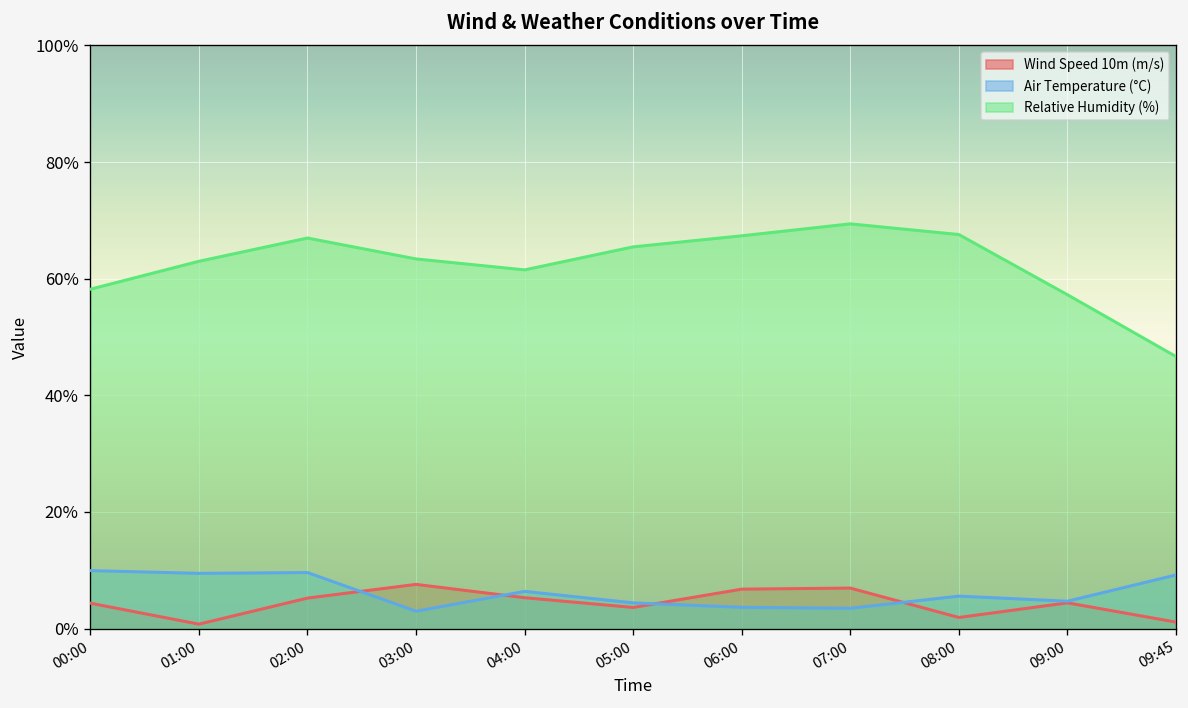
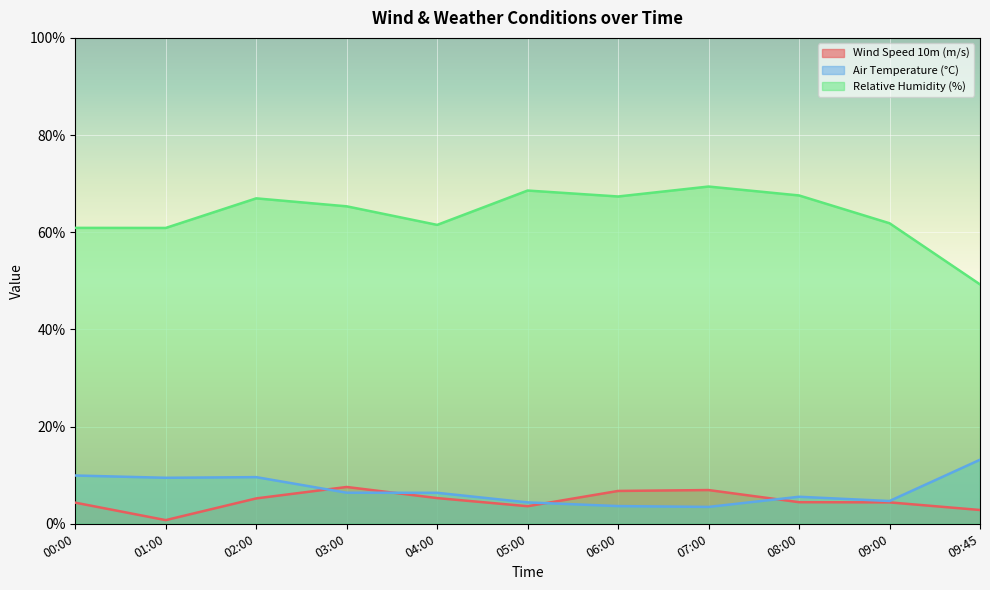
Relative Humidity (%), 00:00: 58% -> 61%
Relative Humidity (%), 01:00: 63% -> 61%
Air Temperature (°C), 03:00: 3% -> 6%
Relative Humidity (%), 03:00: 63% -> 65%
Relative Humidity (%), 05:00: 65% -> 69%
Wind Speed 10m (m/s), 08:00: 2% -> 4%
Relative Humidity (%), 09:00: 57% -> 62%
Wind Speed 10m (m/s), 09:45: 1% -> 3%
Air Temperature (°C), 09:45: 9% -> 13%
Relative Humidity (%), 09:45: 47% -> 49%
